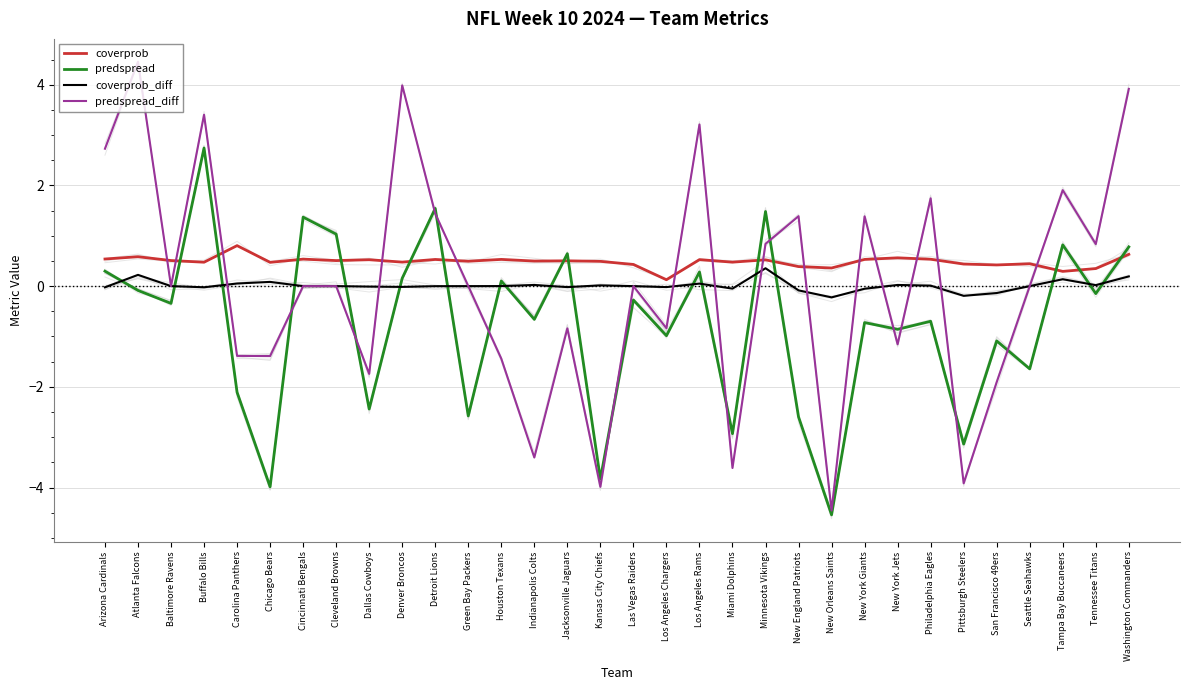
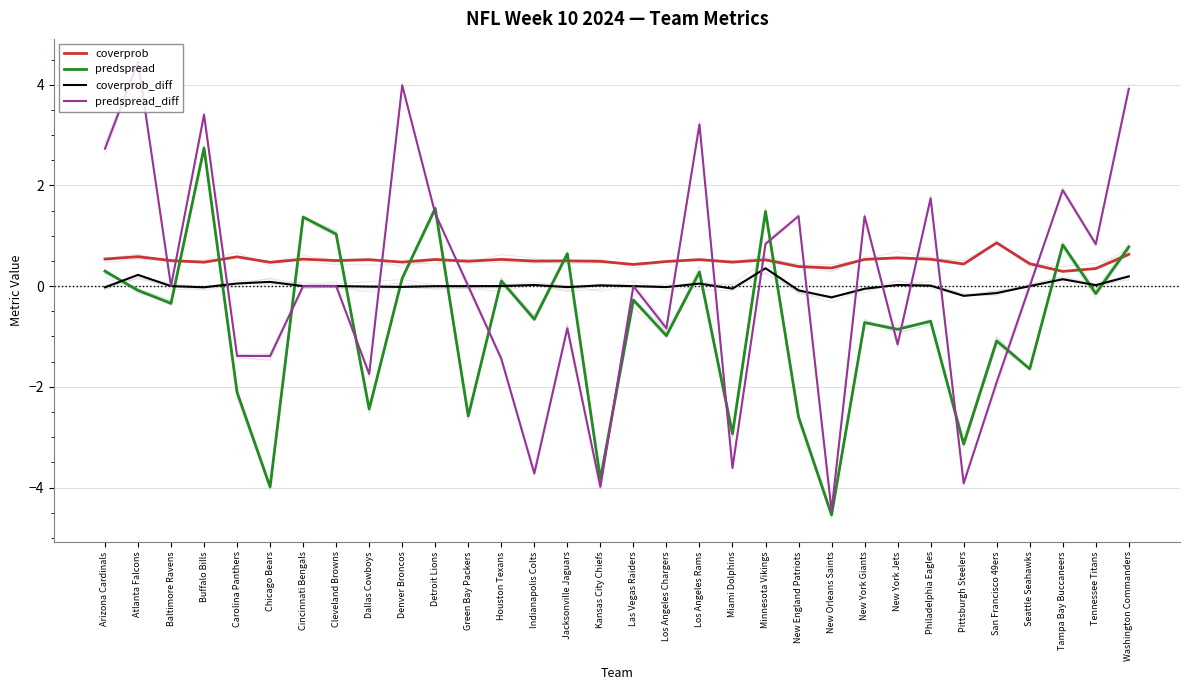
coverprob, Carolina Panthers: 0.8 -> 0.6
predspread_diff, Indianapolis Colts: -3.4 -> -3.7
coverprob, Los Angeles Chargers: 0.1 -> 0.5
coverprob, San Francisco 49ers: 0.4 -> 0.9
